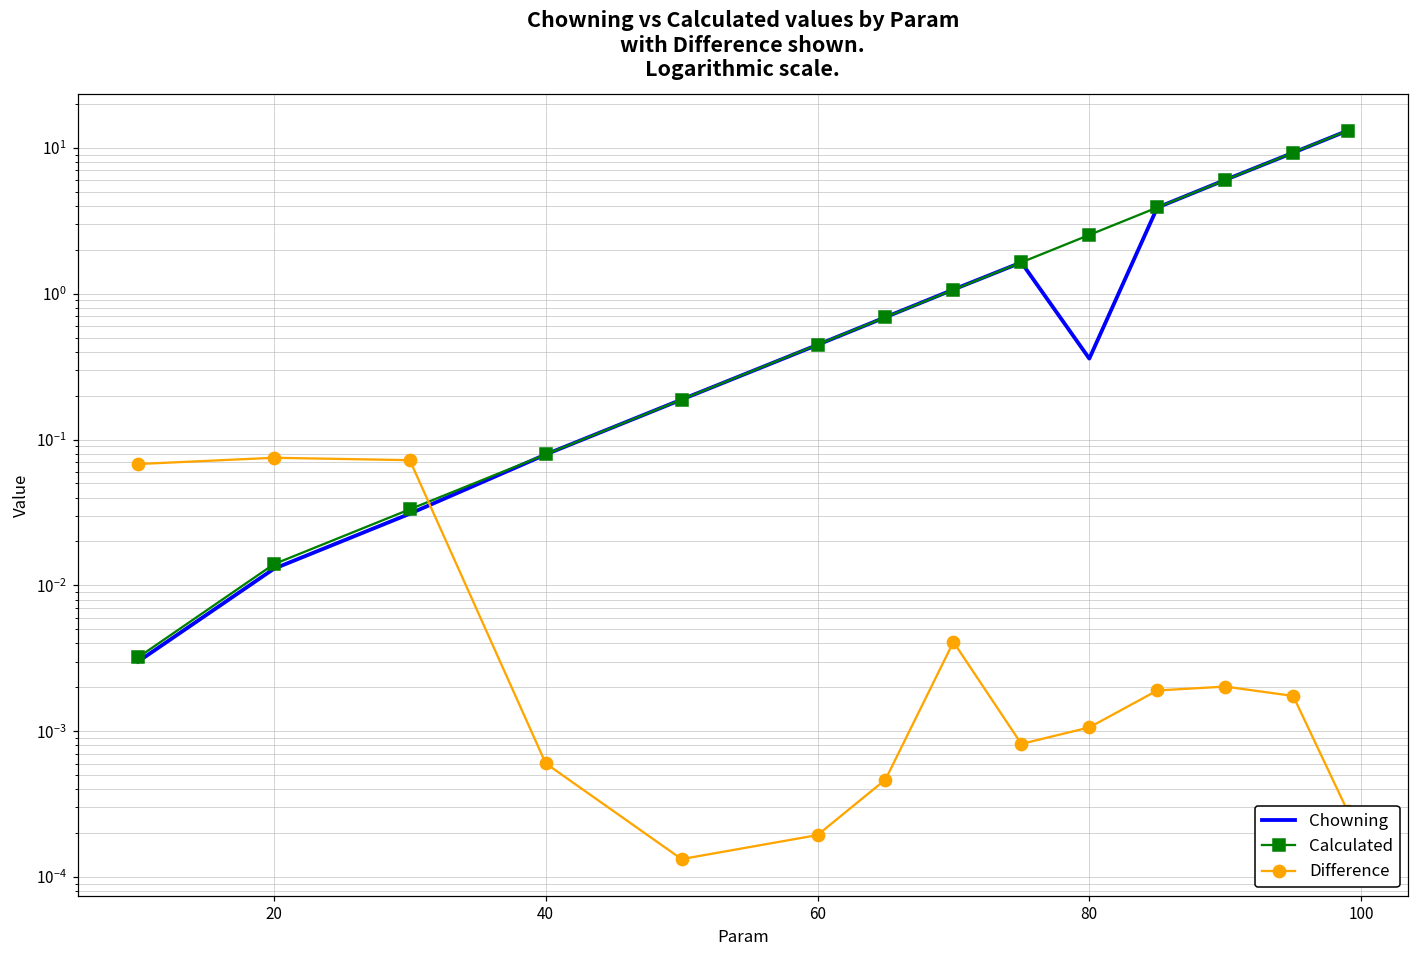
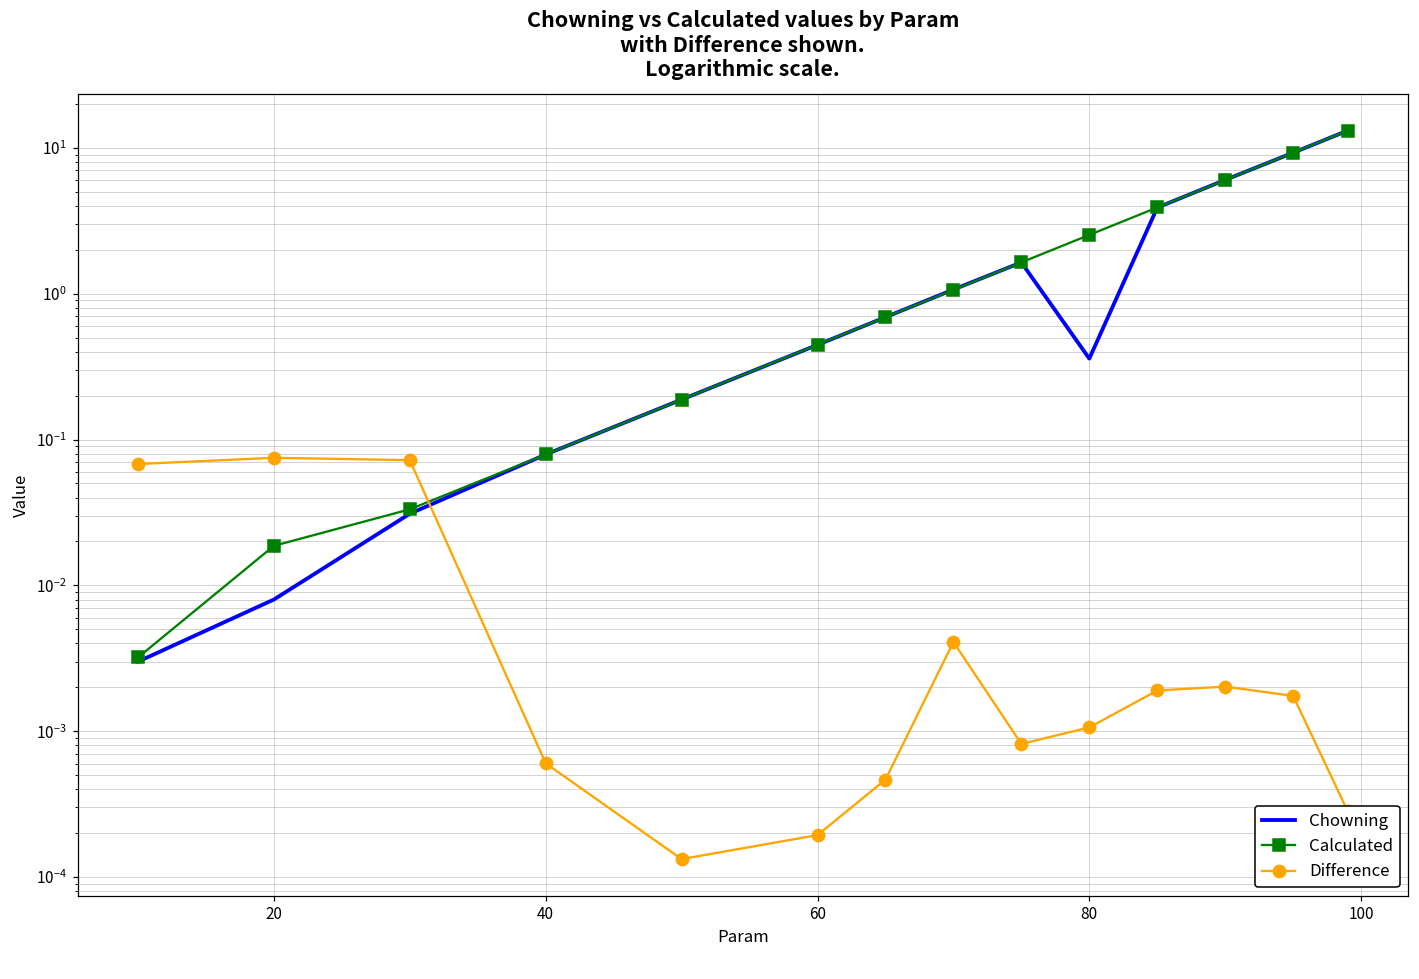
Chowning, 20: 0.013 -> 0.008
Calculated, 20: 0.014 -> 0.019
